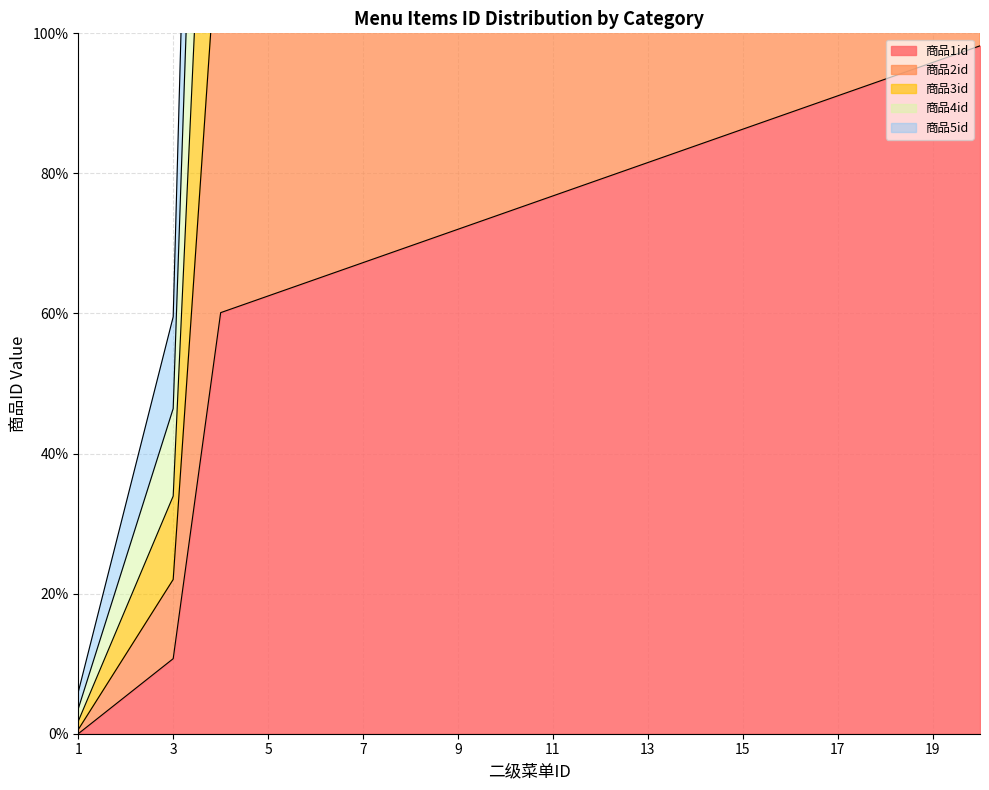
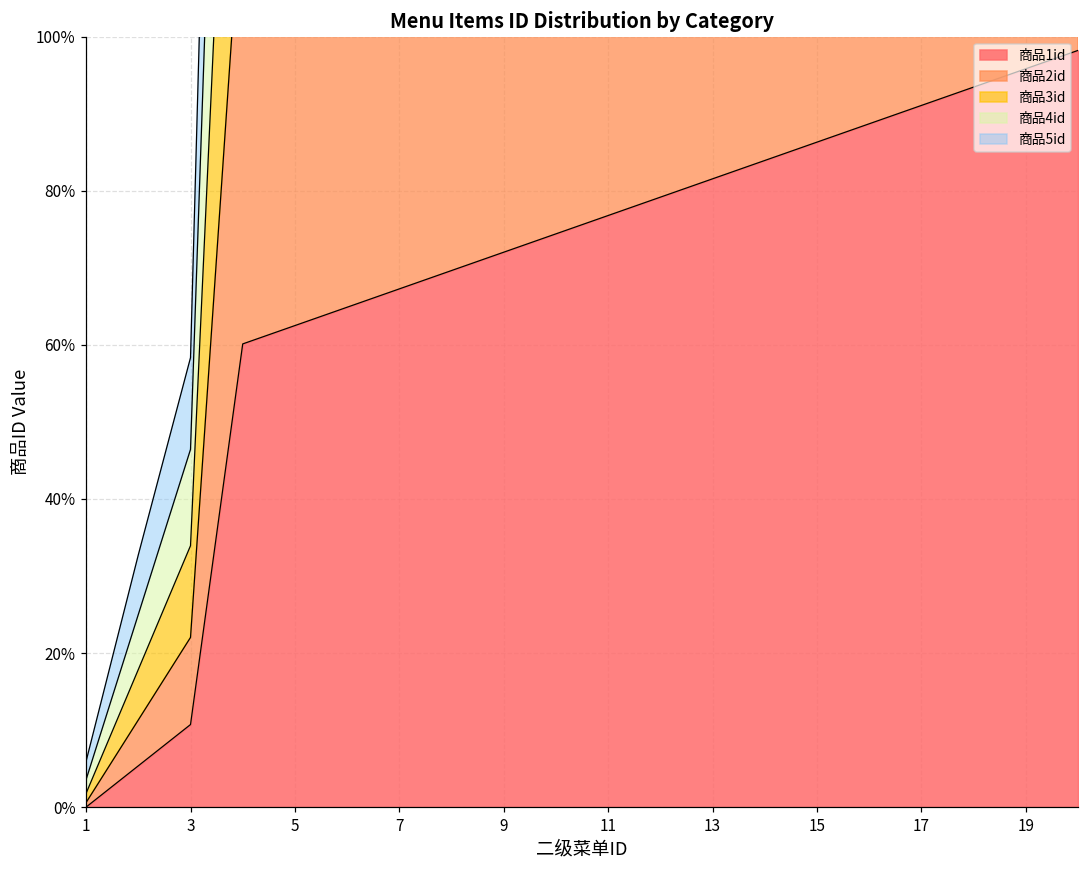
商品5id, 3: 13% -> 12%
